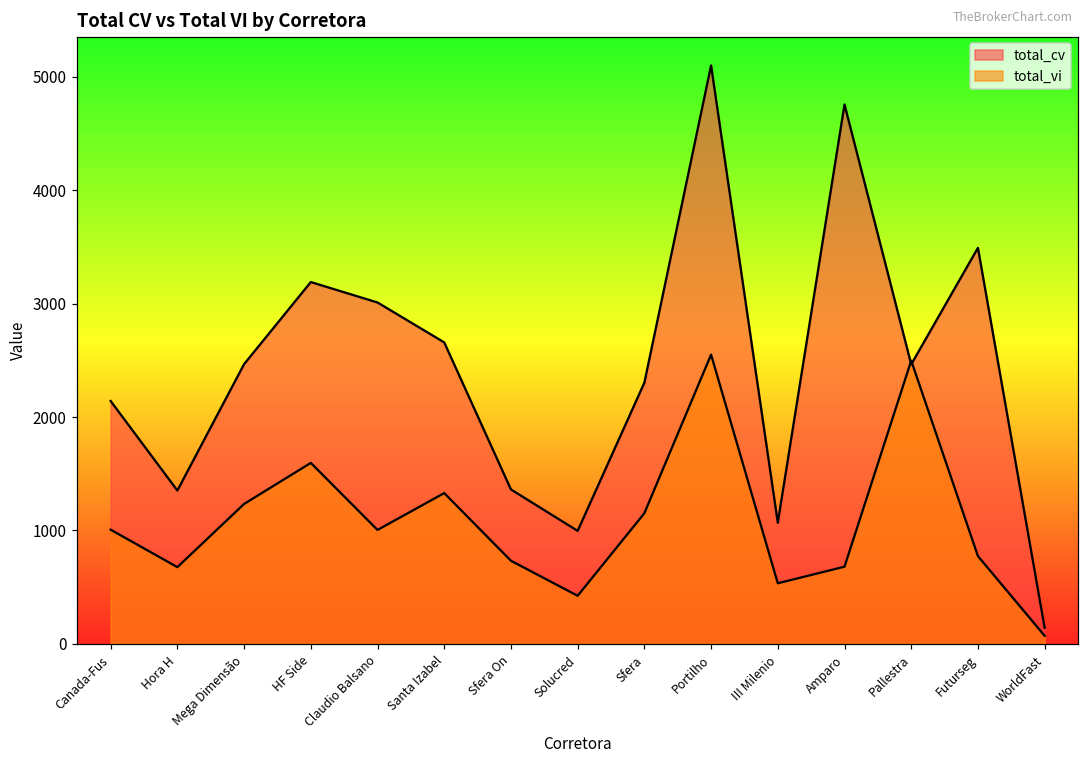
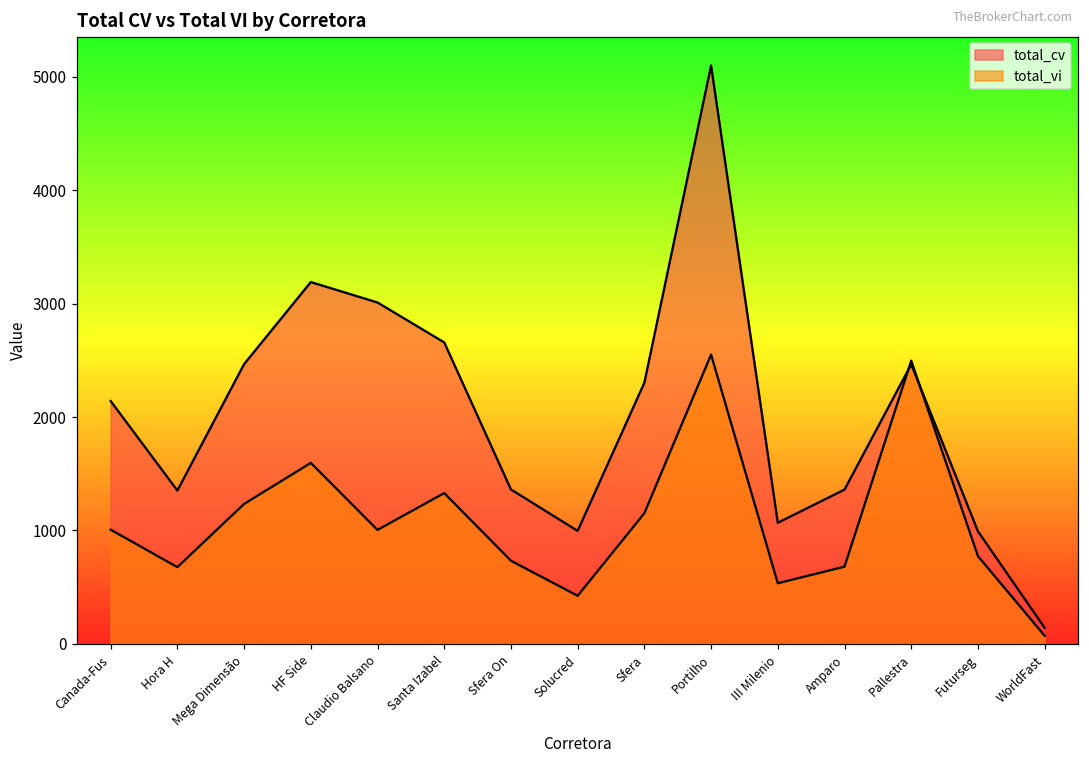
total_cv, Amparo: 4760 -> 1360
total_cv, Futurseg: 3490 -> 990
